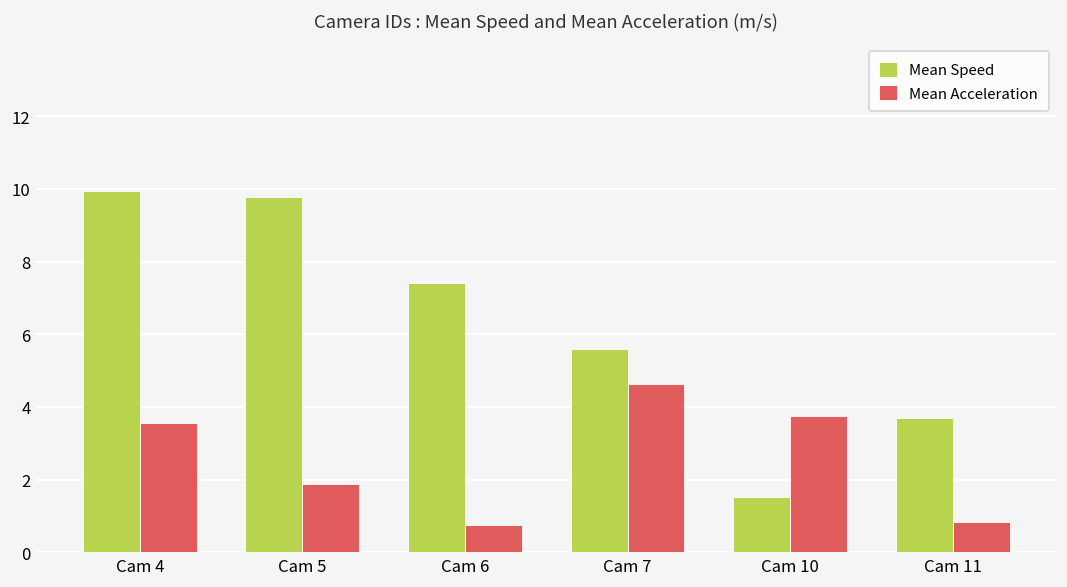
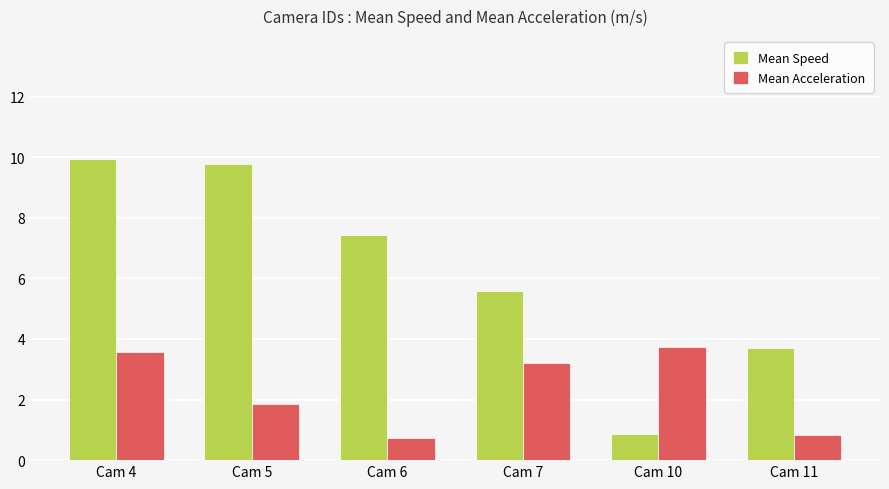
Mean Acceleration, Cam 7: 4.6 -> 3.2
Mean Speed, Cam 10: 1.5 -> 0.9
